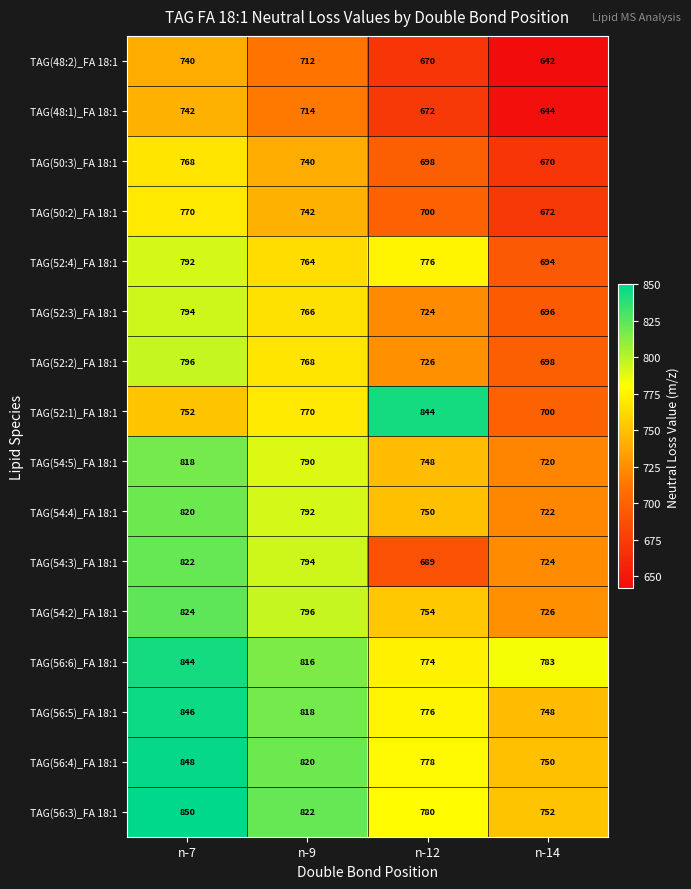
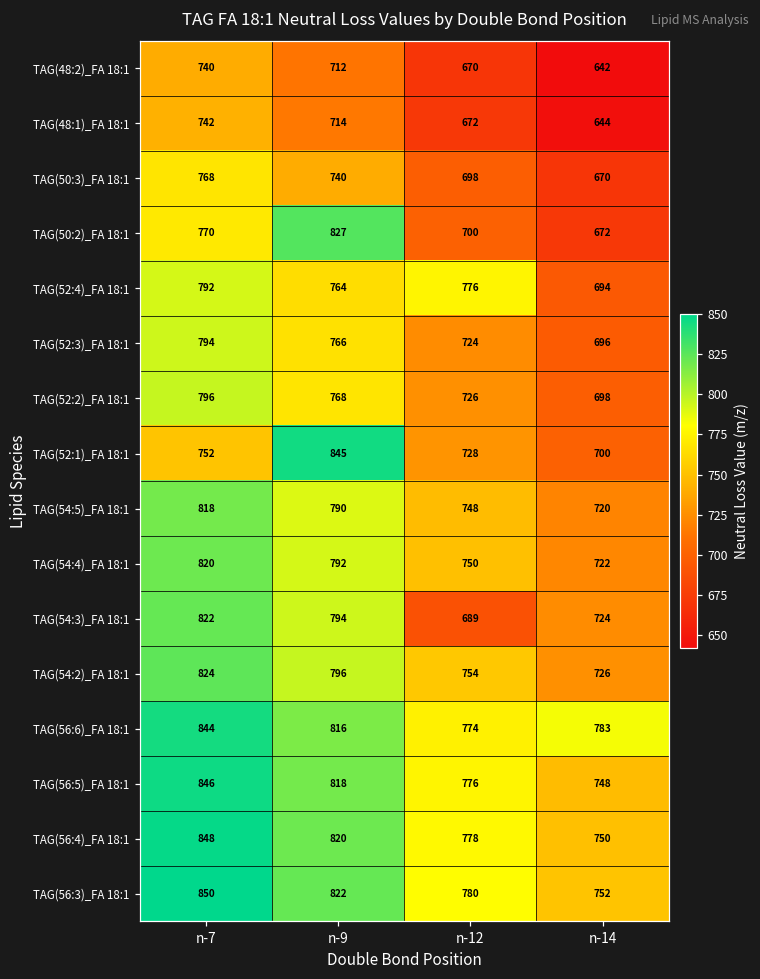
TAG(50:2)_FA 18:1, n-9: 742 -> 827
TAG(52:1)_FA 18:1, n-9: 770 -> 845
TAG(52:1)_FA 18:1, n-12: 844 -> 728
